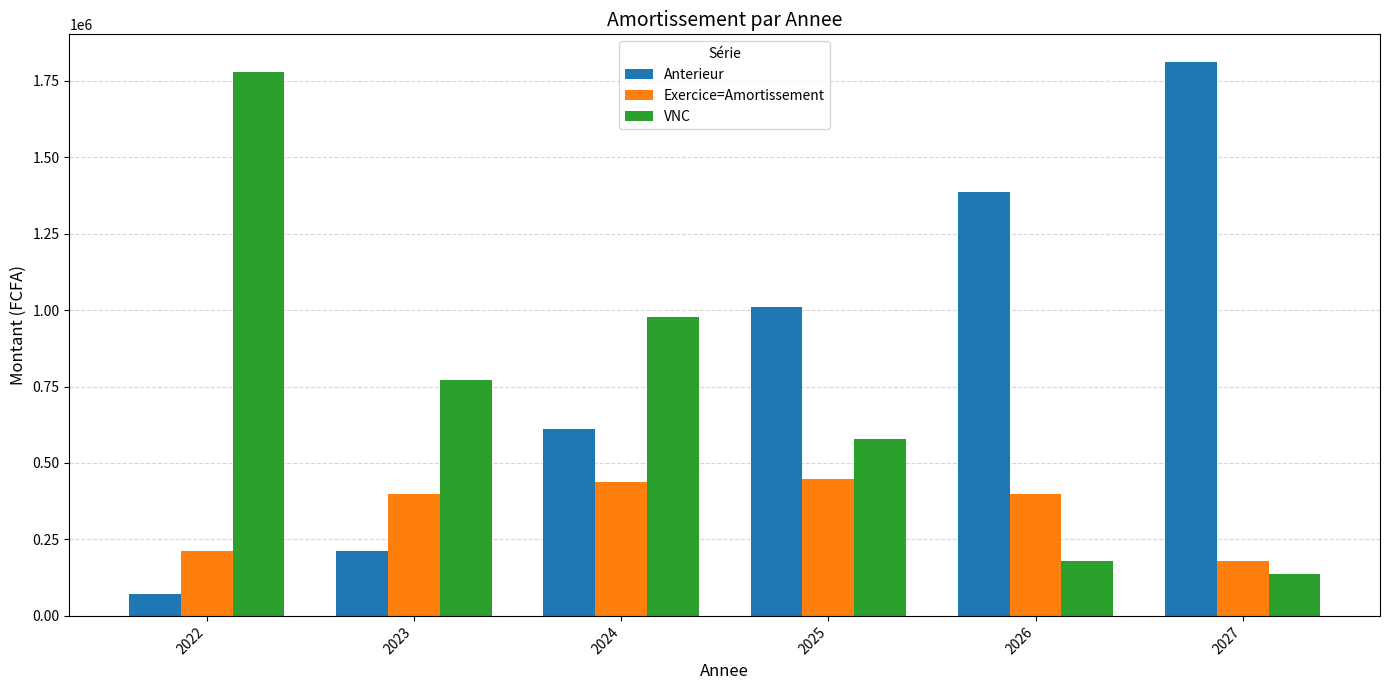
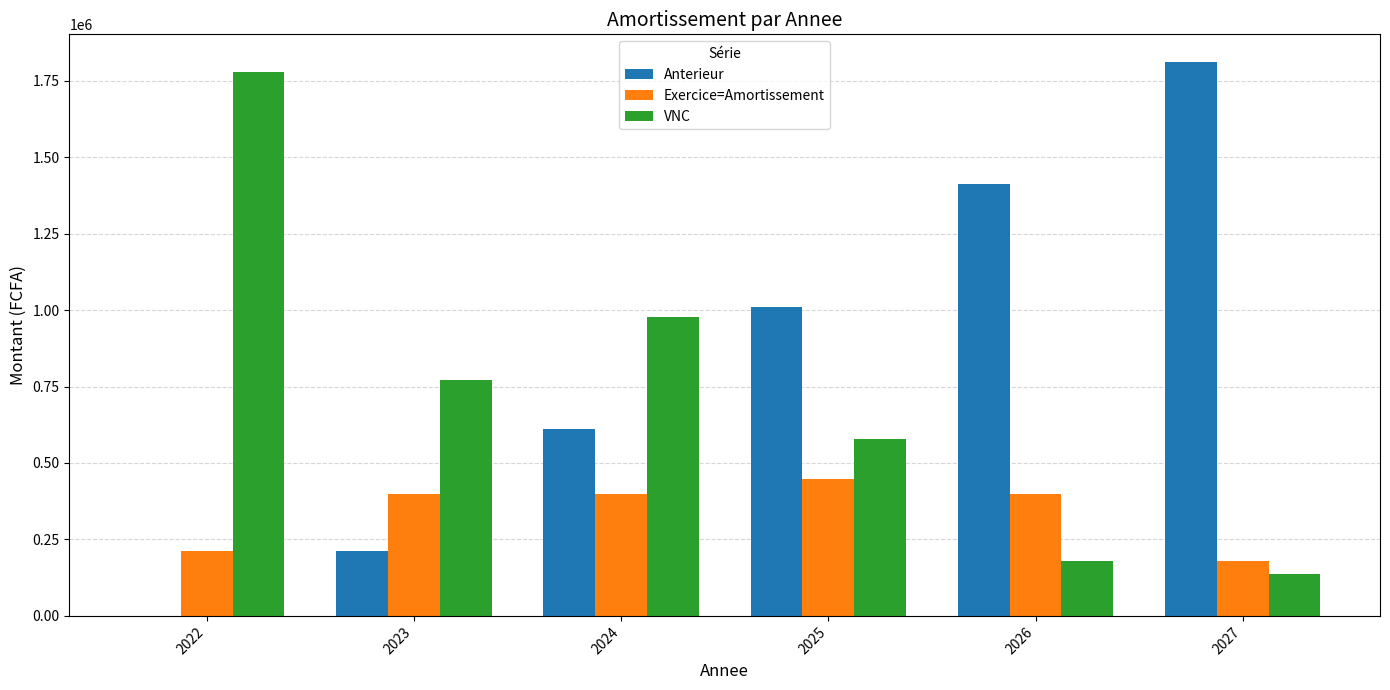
Anterieur, 2022: 70000 -> 0
Exercice=Amortissement, 2024: 440000 -> 400000
Anterieur, 2026: 1380000 -> 1410000
